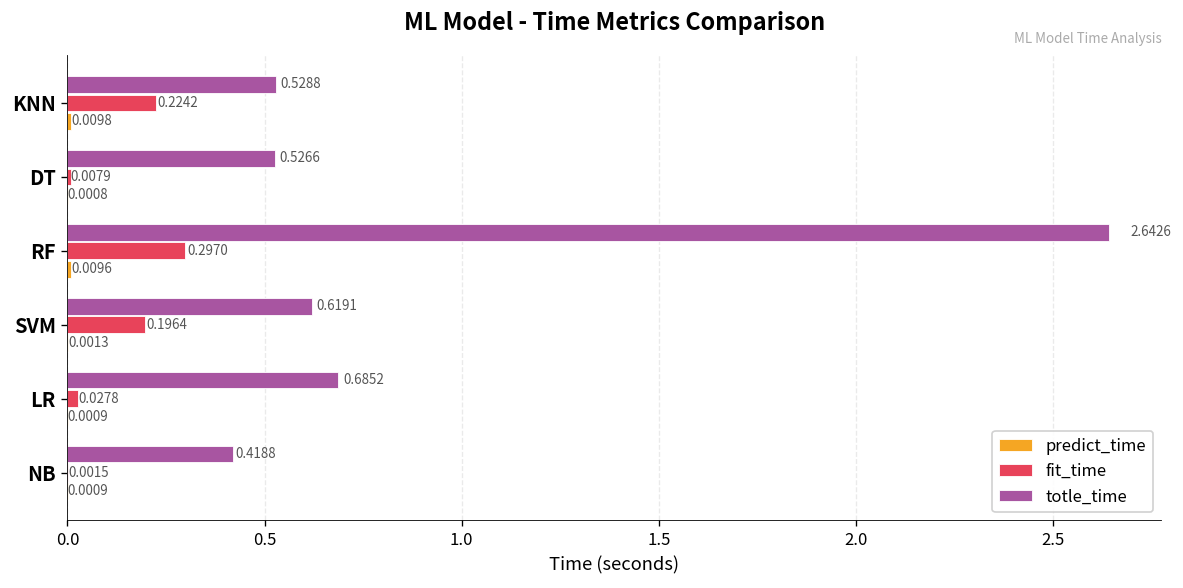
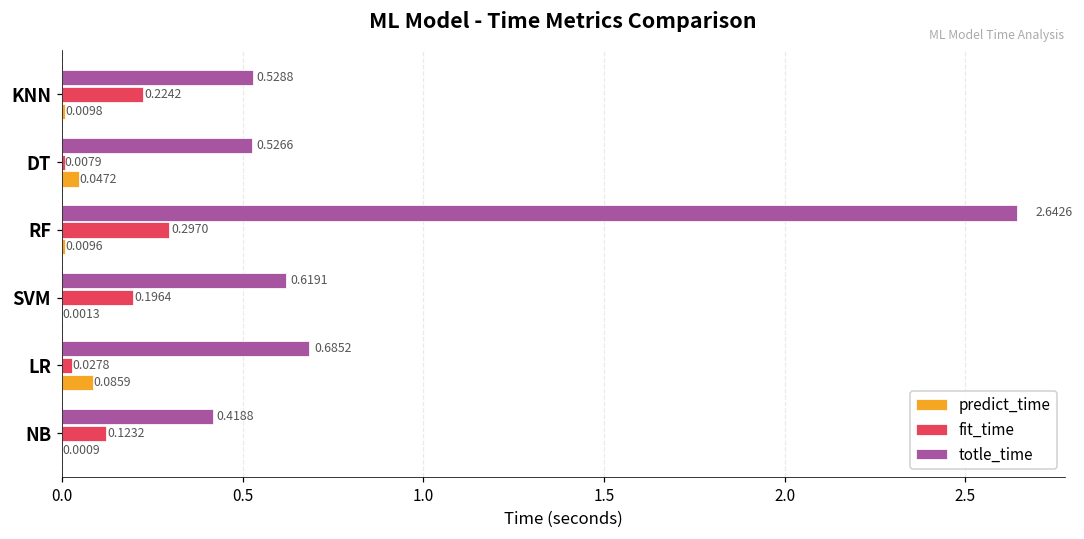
predict_time, DT: 0.0008 -> 0.0472
predict_time, LR: 0.0009 -> 0.0859
fit_time, NB: 0.0015 -> 0.1232
